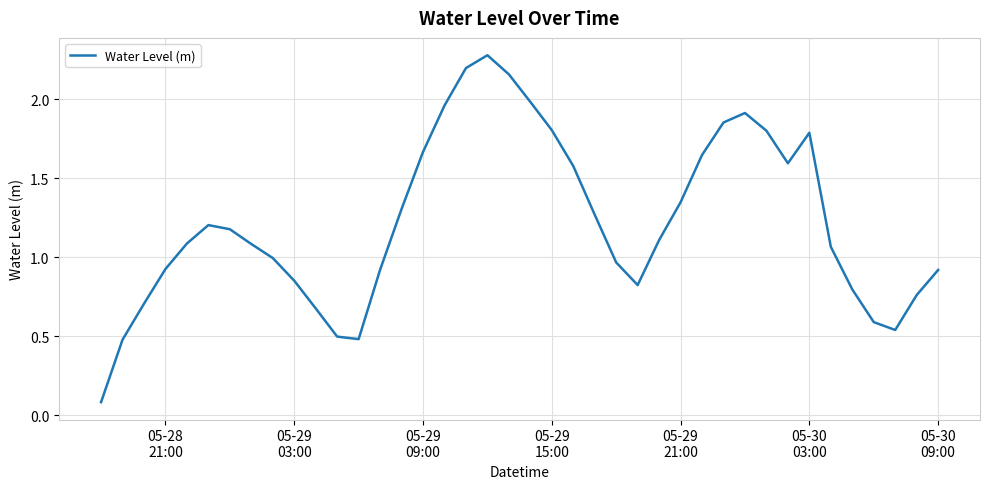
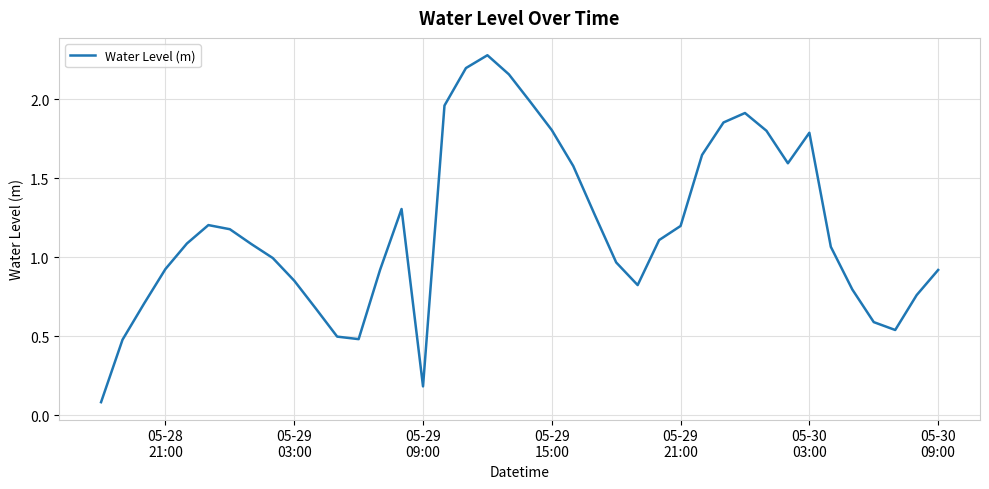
05-29 09:00: 1.67 -> 0.18
05-29 21:00: 1.35 -> 1.20
